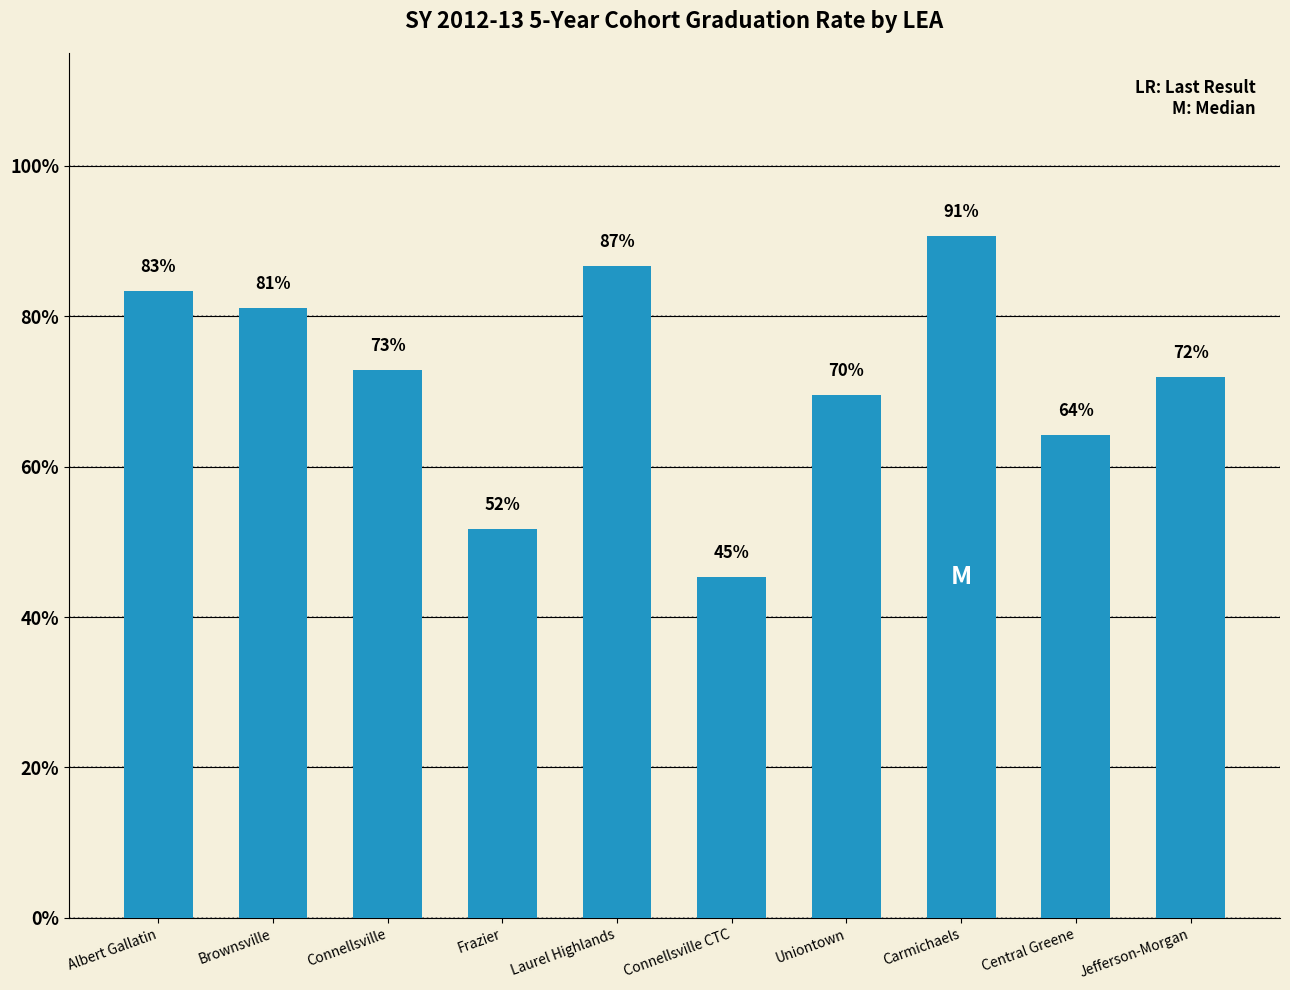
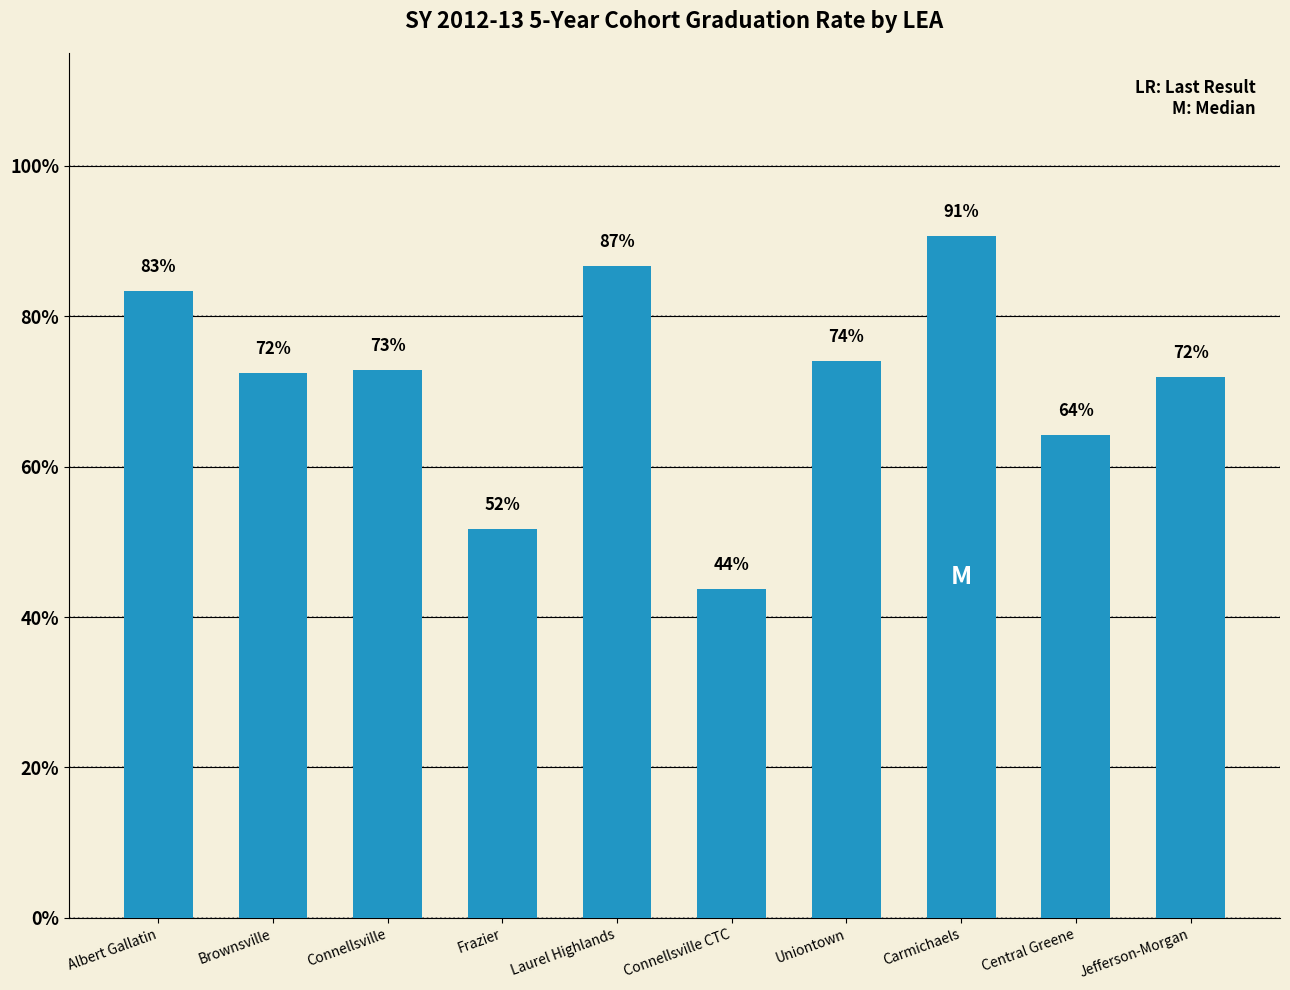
Brownsville: 81% -> 72%
Connellsville CTC: 45% -> 44%
Uniontown: 70% -> 74%
